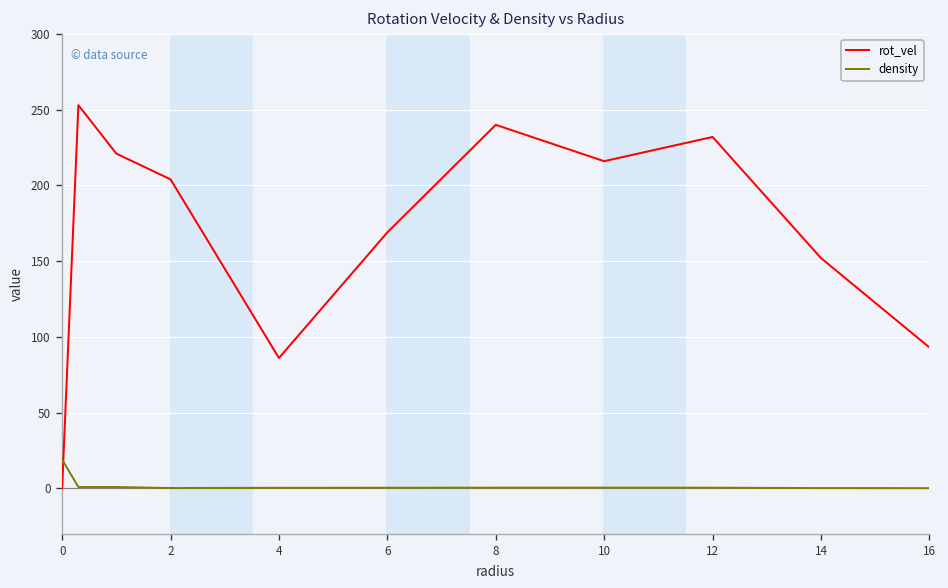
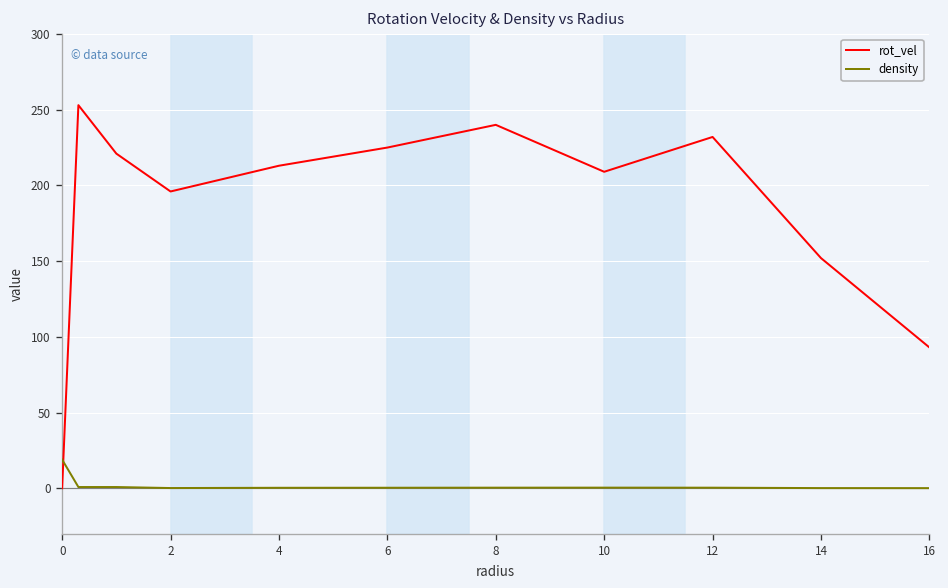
rot_vel, 2: 204 -> 196
rot_vel, 4: 86 -> 213
rot_vel, 6: 169 -> 225
rot_vel, 10: 216 -> 209
